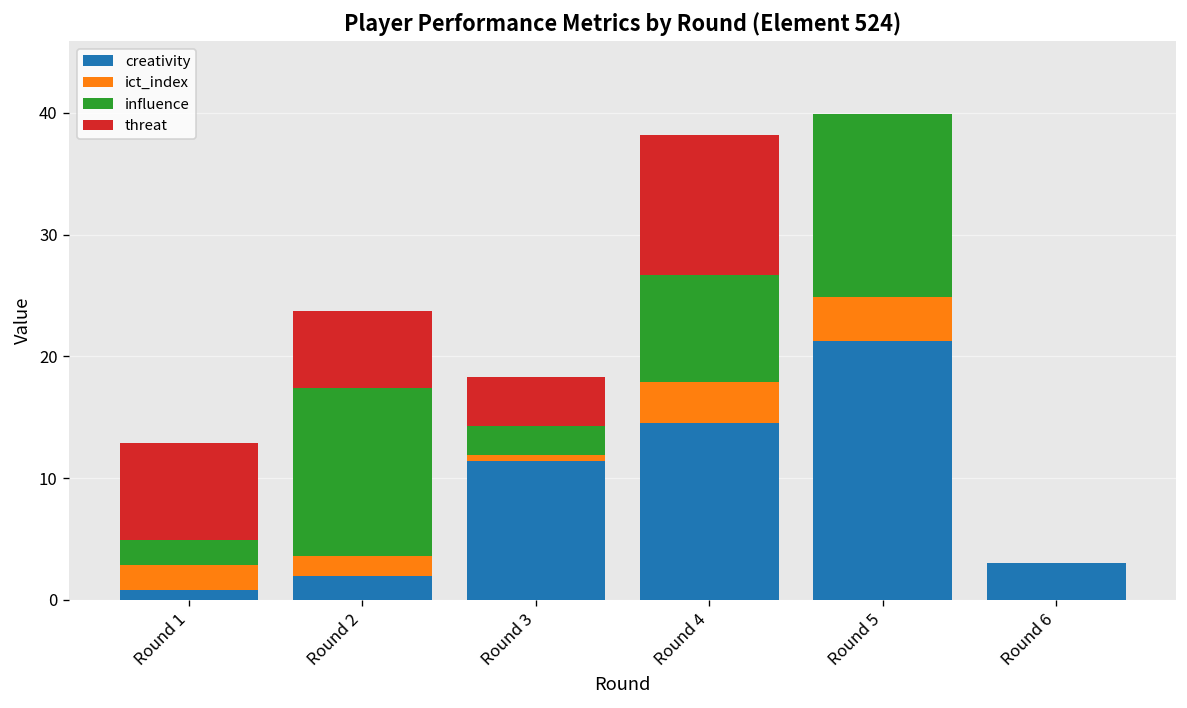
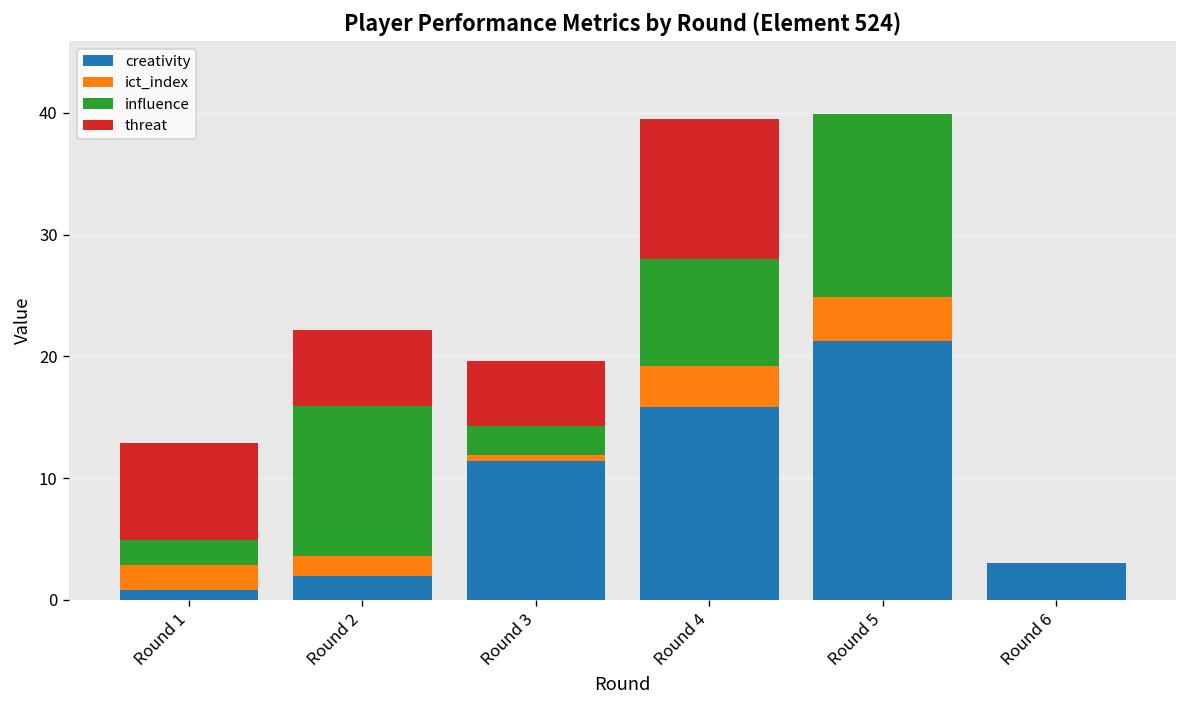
influence, Round 2: 13.8 -> 12.3
threat, Round 3: 4.0 -> 5.3
creativity, Round 4: 14.5 -> 15.8
